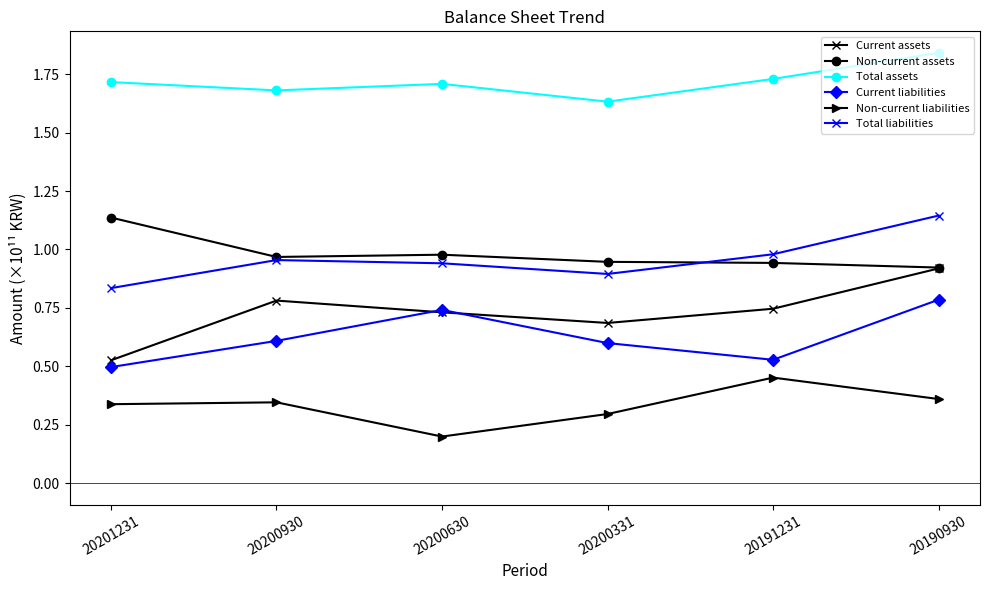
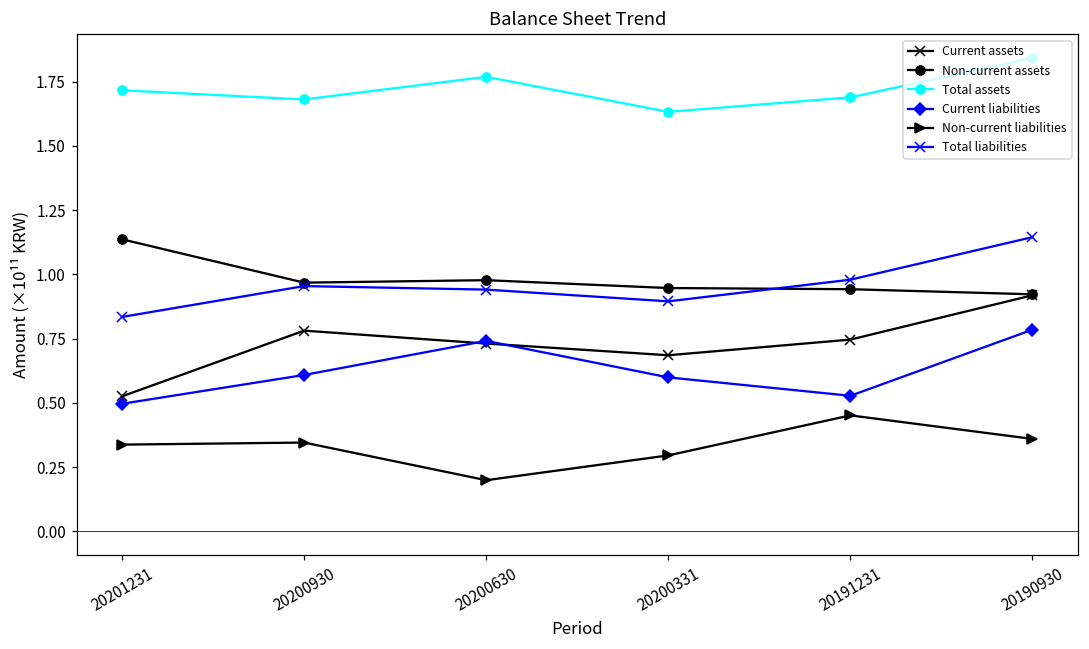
Total assets, 20200630: 1.71 -> 1.77
Total assets, 20191231: 1.73 -> 1.69
